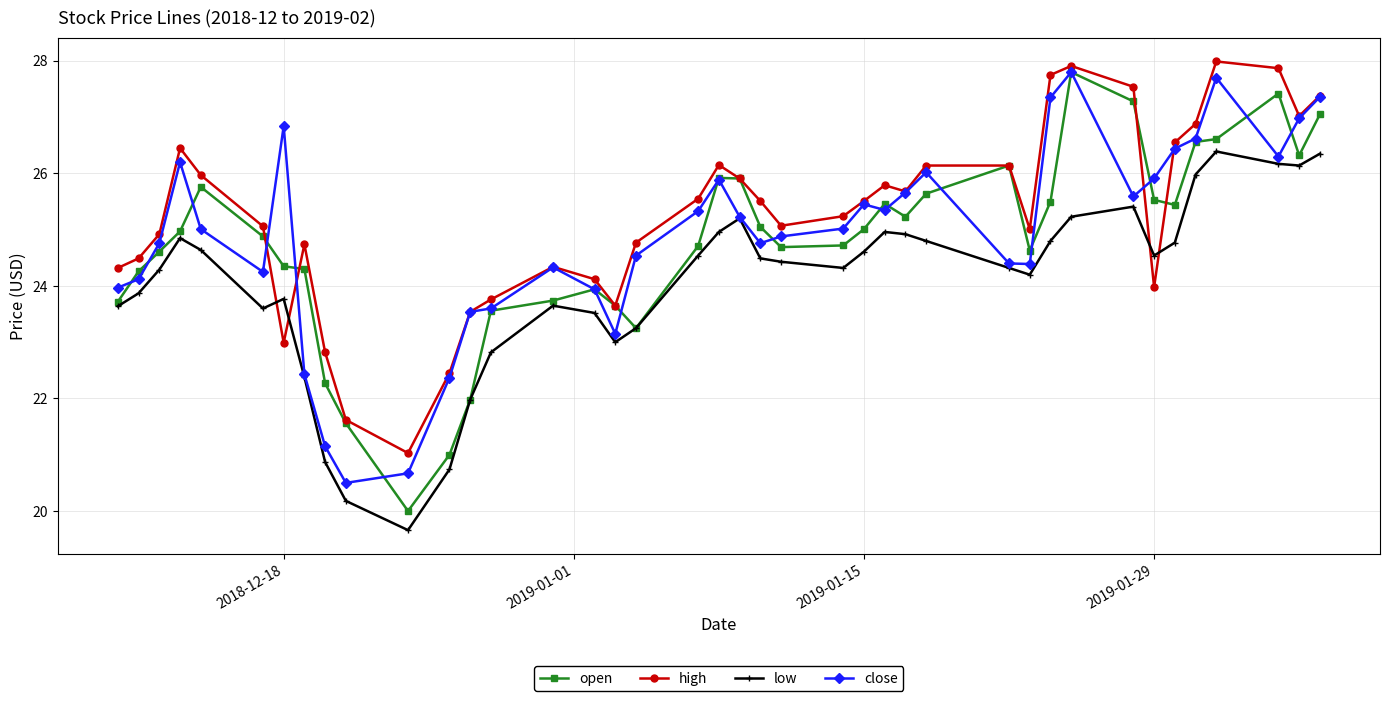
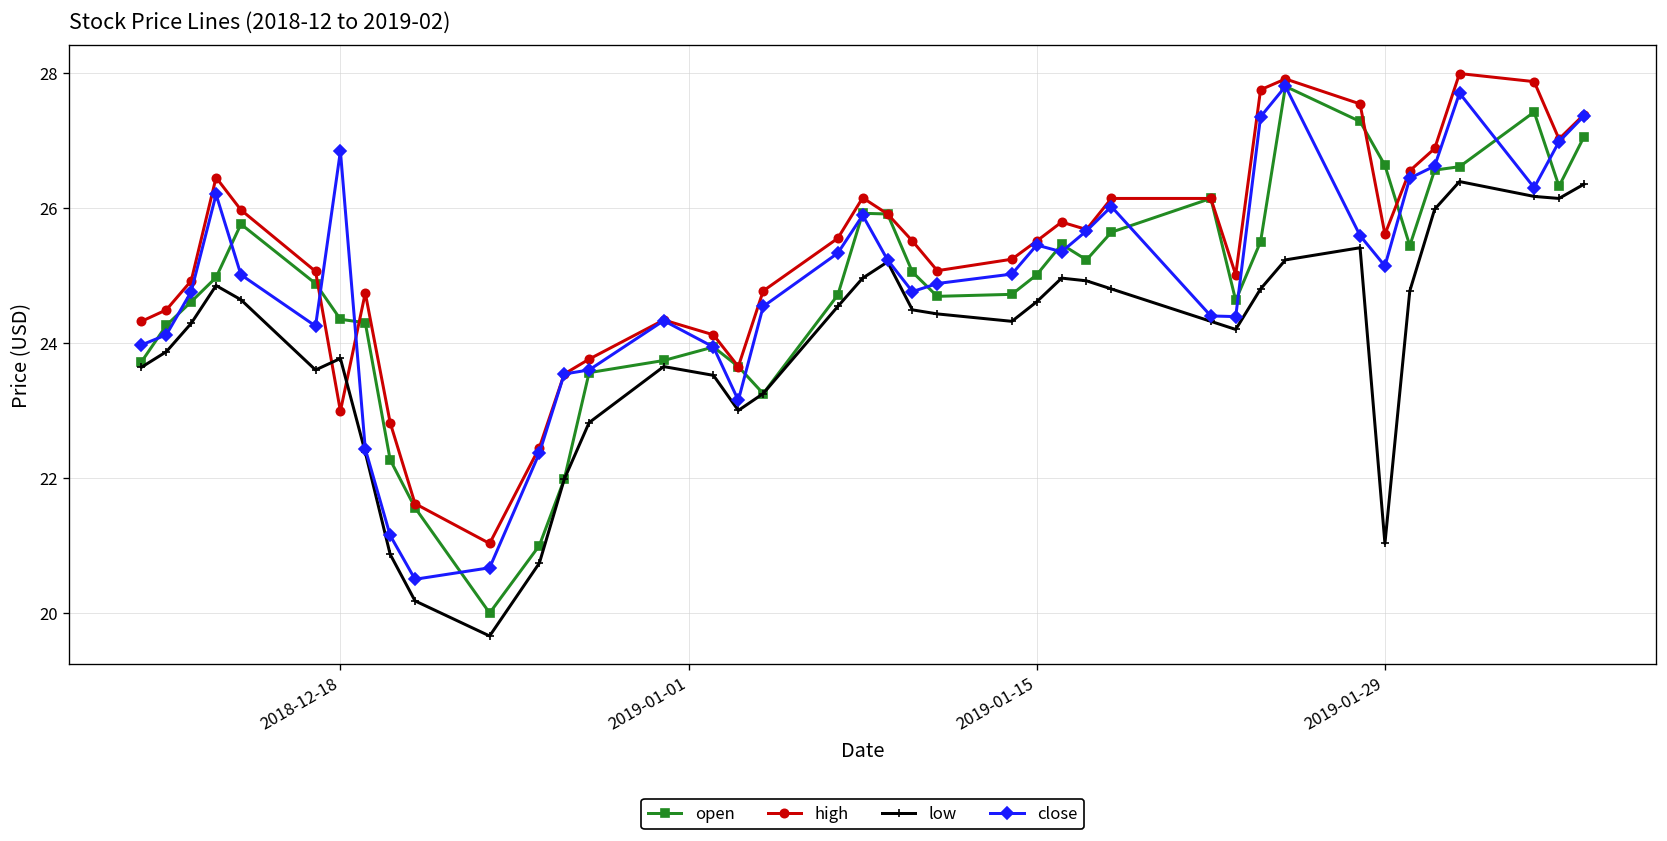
open, 2019-01-29: 25.5 -> 26.6
high, 2019-01-29: 24.0 -> 25.6
low, 2019-01-29: 24.5 -> 21.0
close, 2019-01-29: 25.9 -> 25.1
